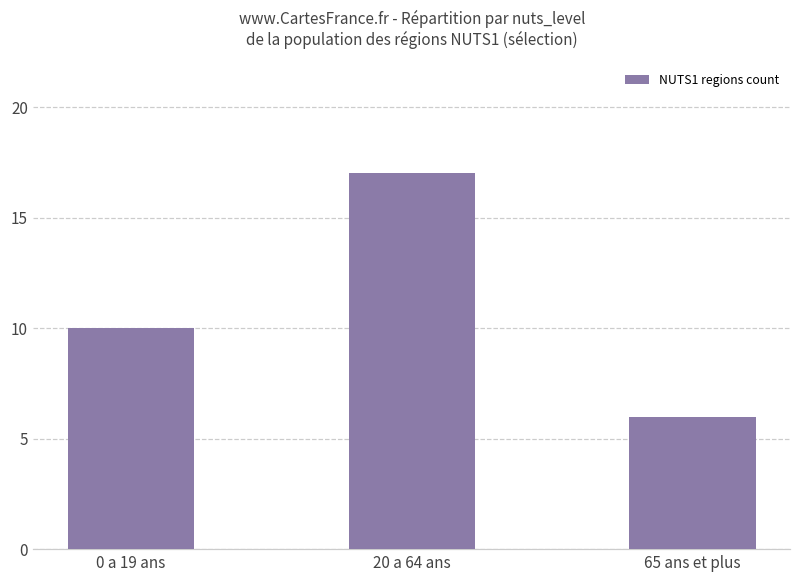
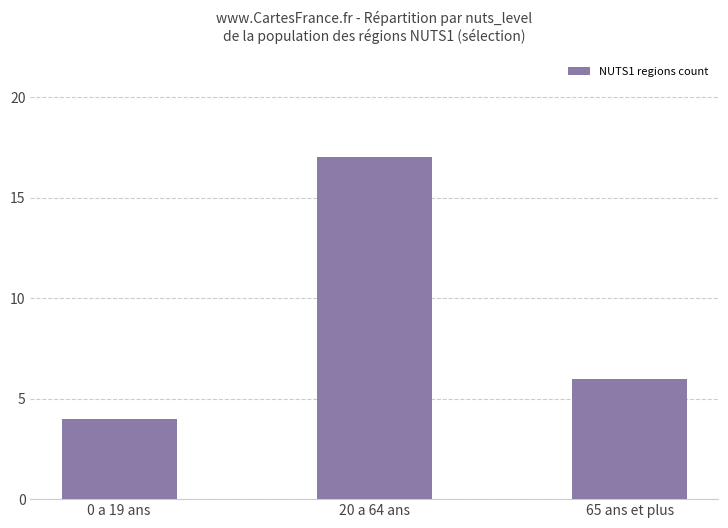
0 a 19 ans: 10 -> 4
